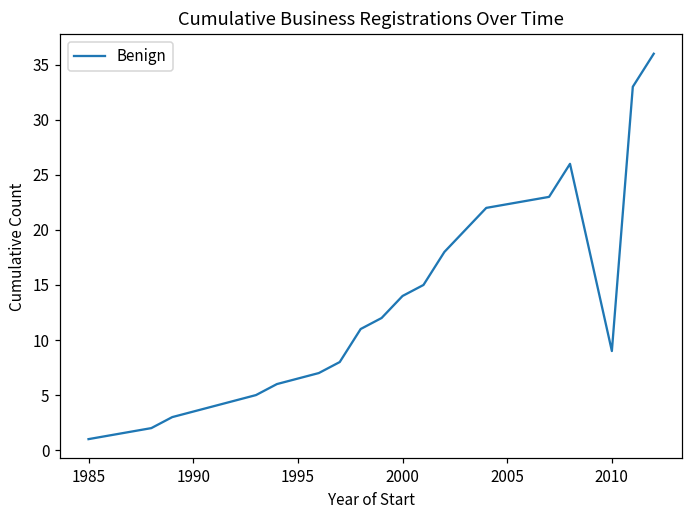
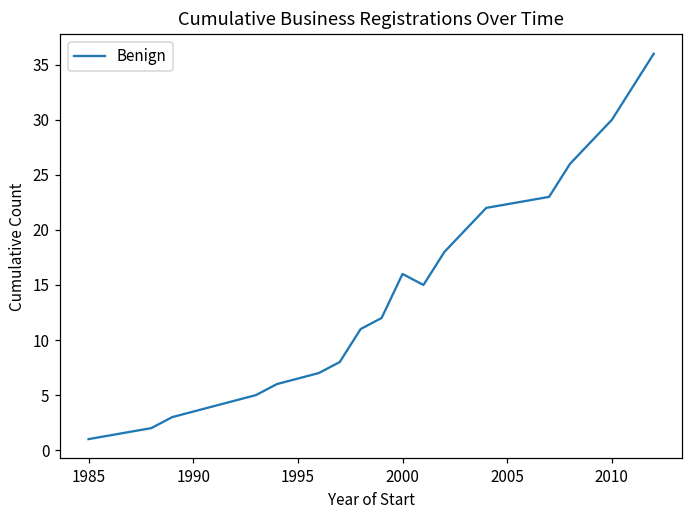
2000: 14 -> 16
2010: 9 -> 30
